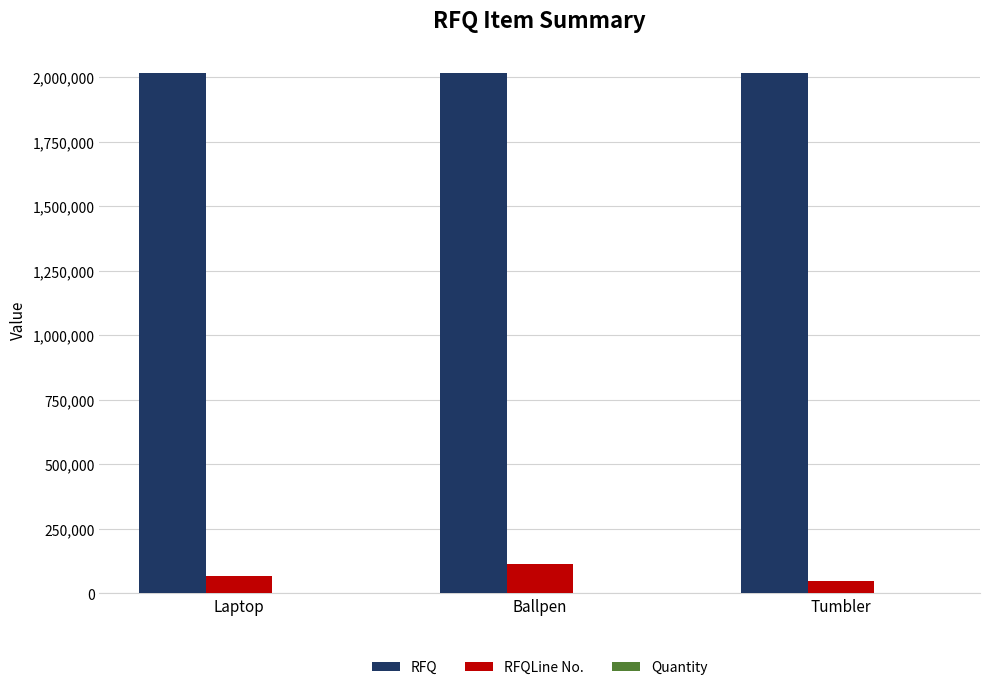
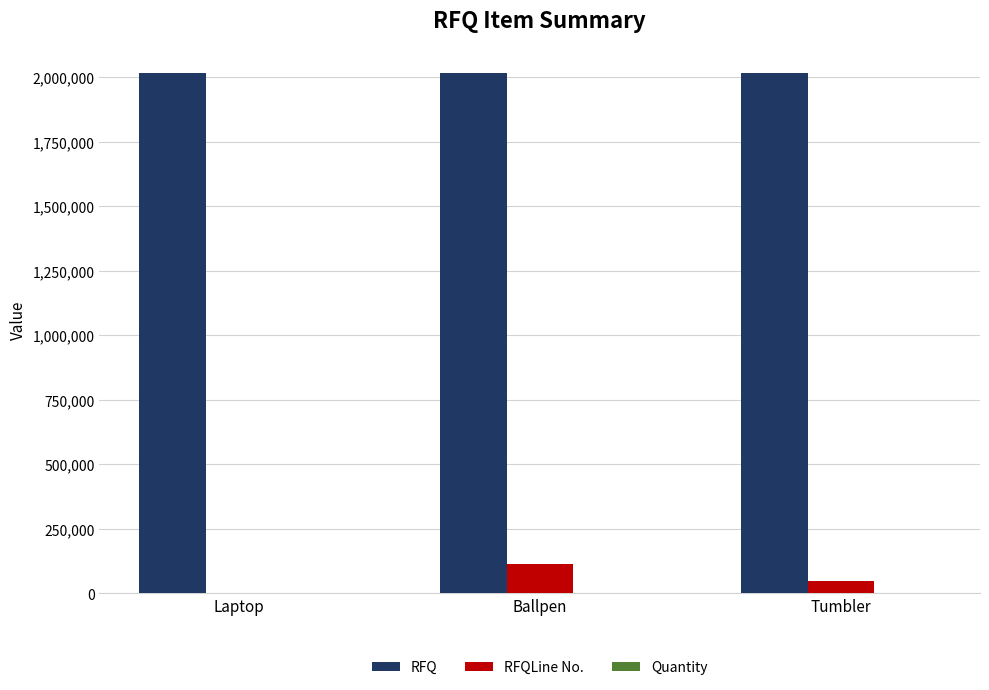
RFQLine No., Laptop: 70,000 -> 0
